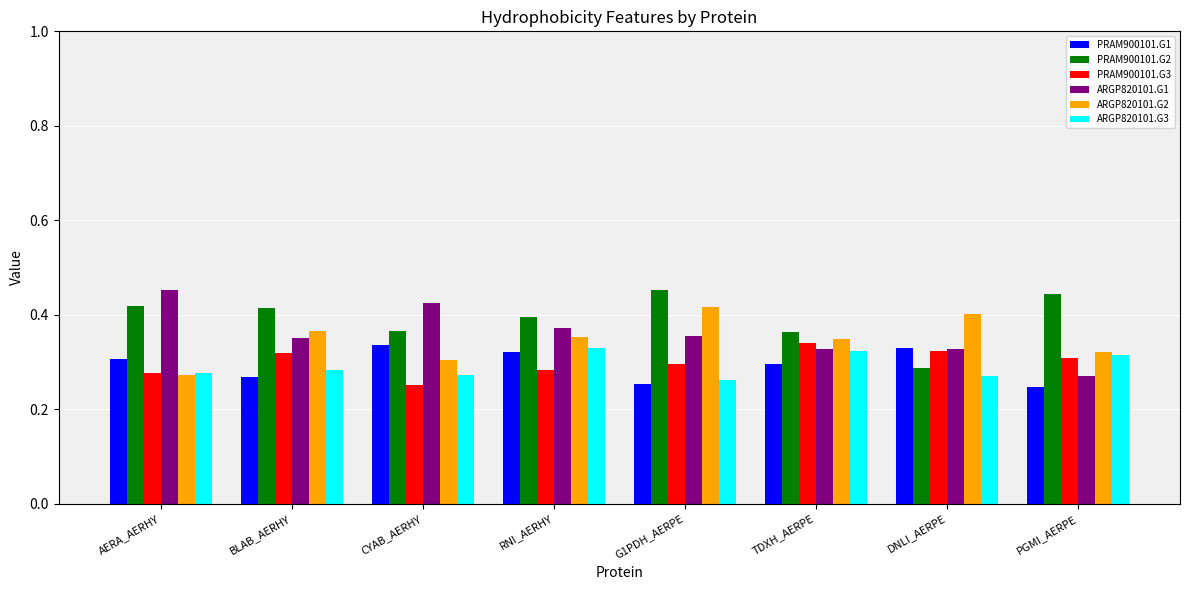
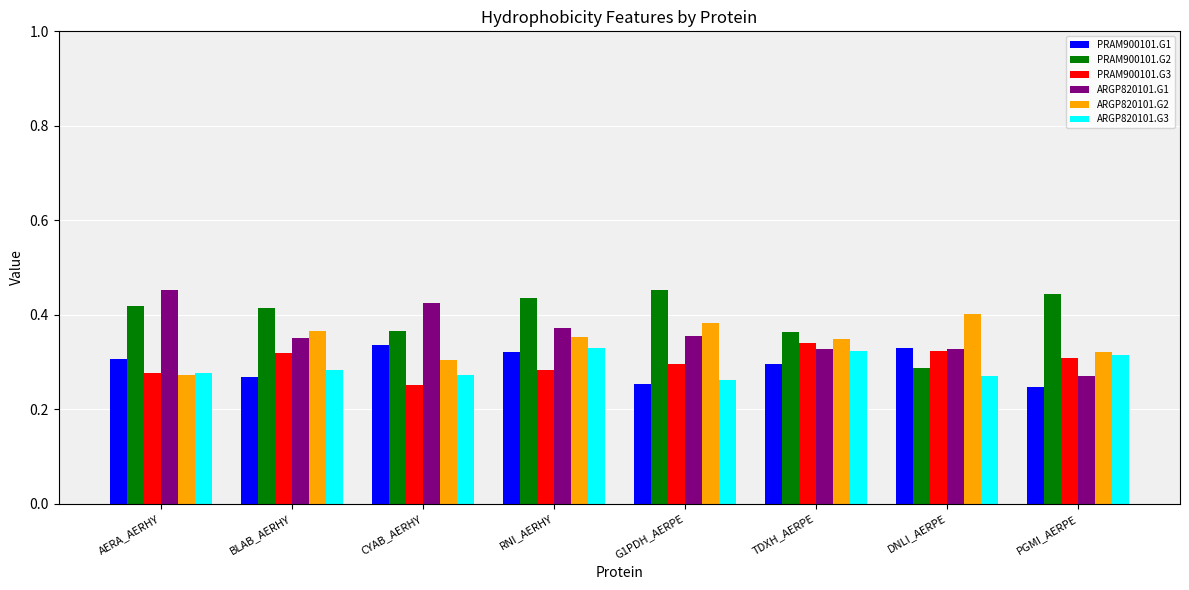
PRAM900101.G2, RNI_AERHY: 0.40 -> 0.44
ARGP820101.G2, G1PDH_AERPE: 0.42 -> 0.38
